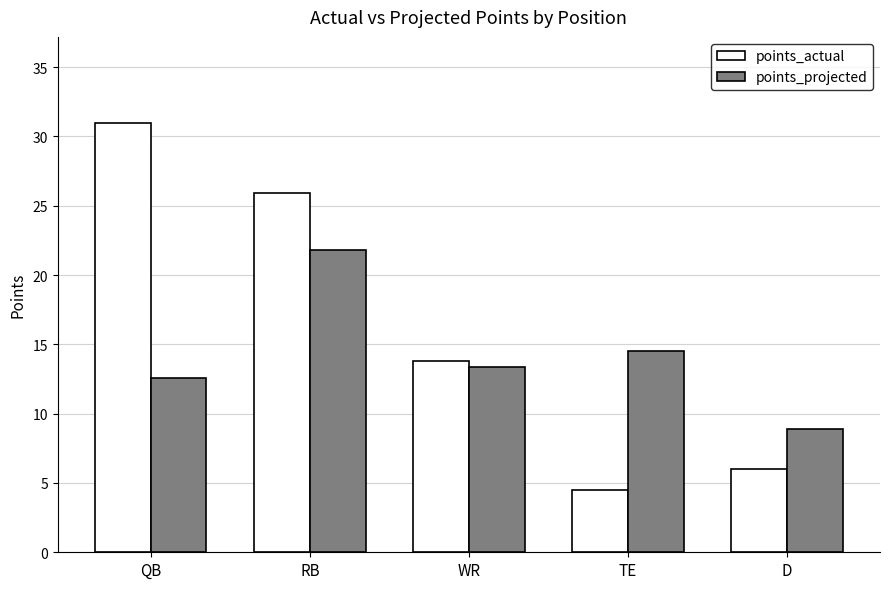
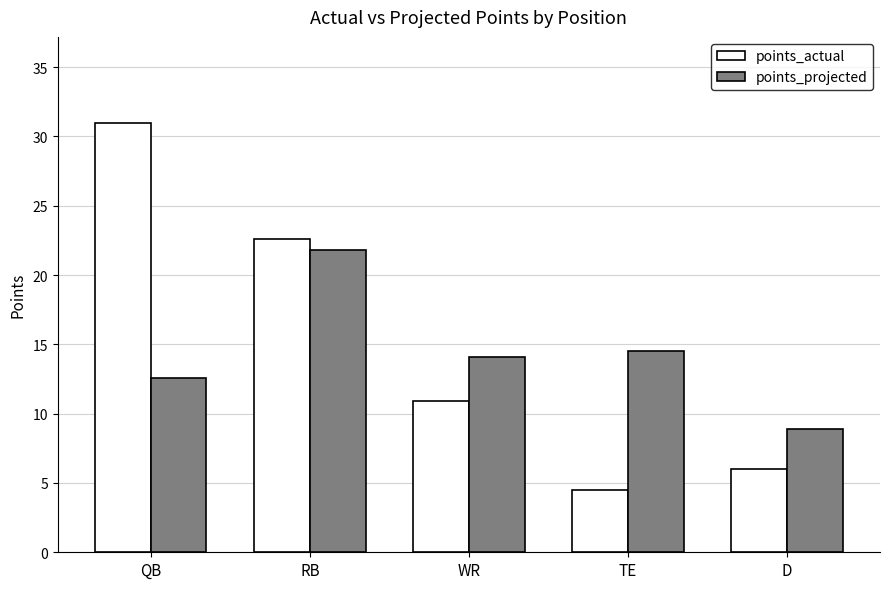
points_actual, RB: 25.9 -> 22.6
points_actual, WR: 13.8 -> 10.9
points_projected, WR: 13.3 -> 14.1
